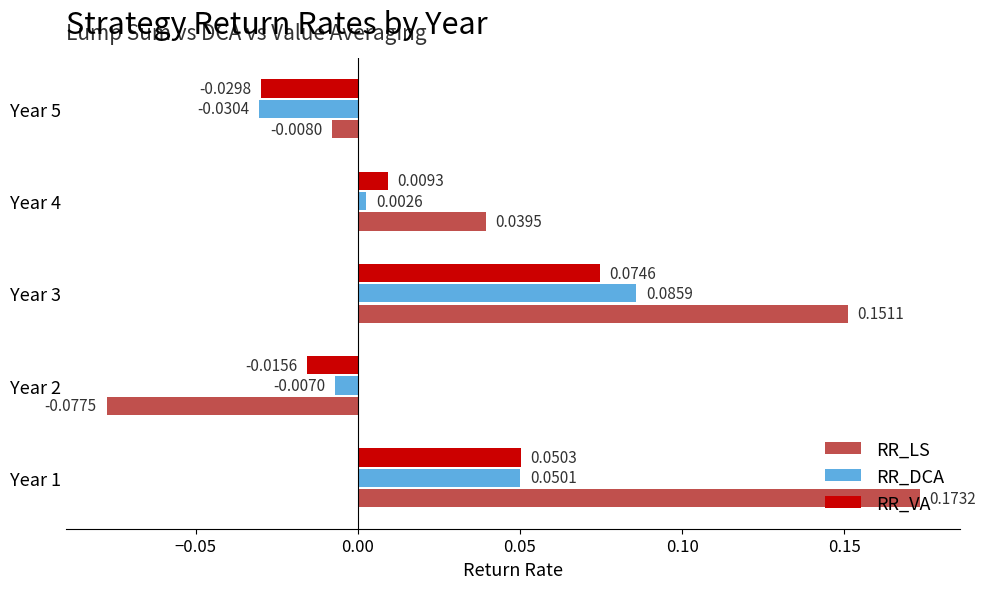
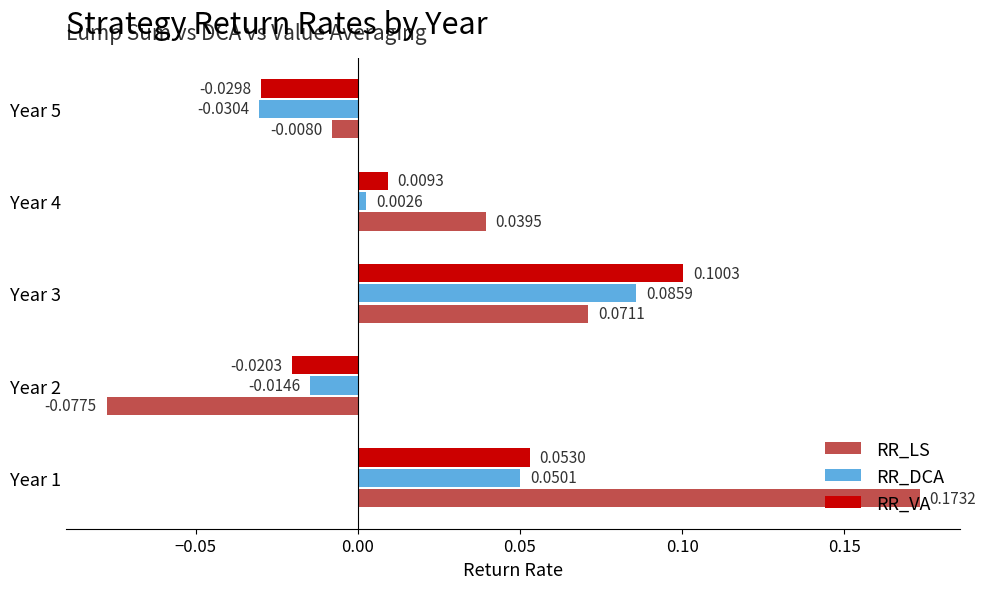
RR_VA, Year 3: 0.0746 -> 0.1003
RR_LS, Year 3: 0.1511 -> 0.0711
RR_VA, Year 2: -0.0156 -> -0.0203
RR_DCA, Year 2: -0.0070 -> -0.0146
RR_VA, Year 1: 0.0503 -> 0.0530
